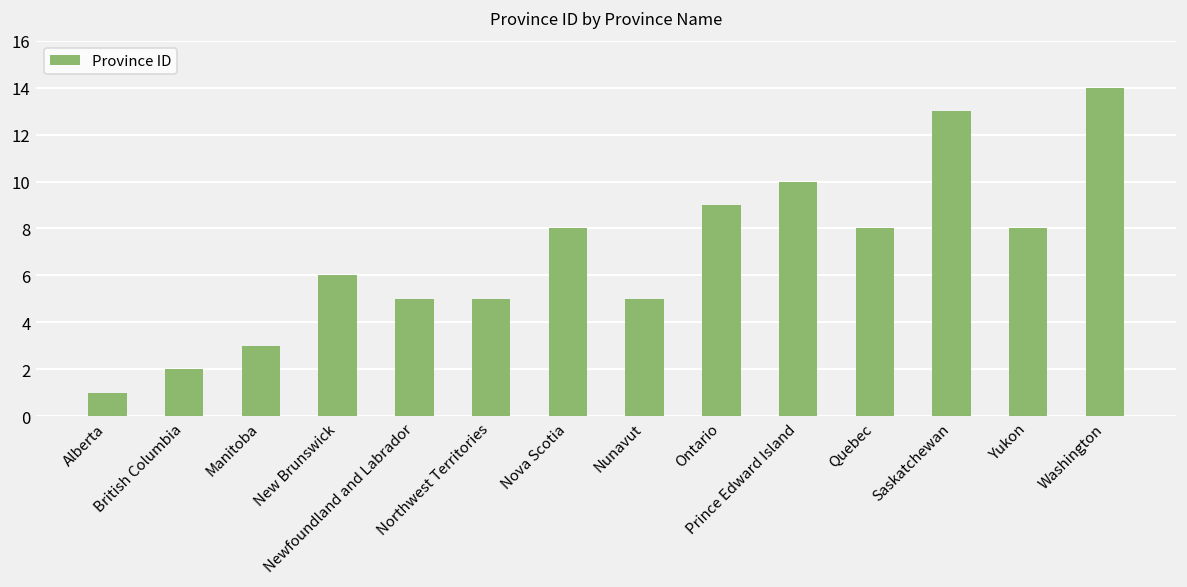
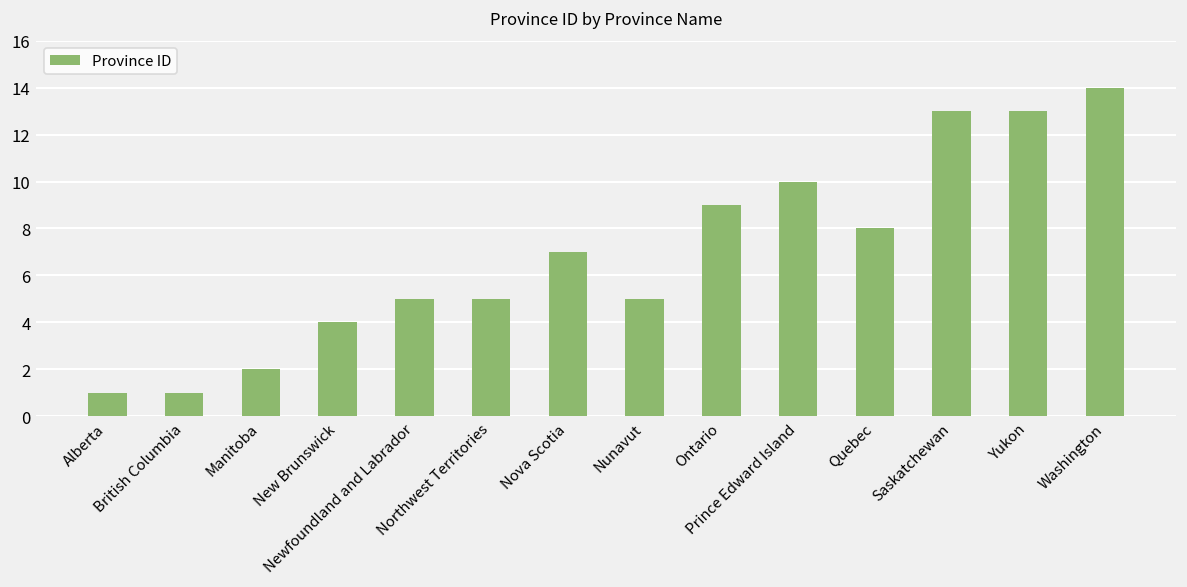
British Columbia: 2 -> 1
Manitoba: 3 -> 2
New Brunswick: 6 -> 4
Nova Scotia: 8 -> 7
Yukon: 8 -> 13
